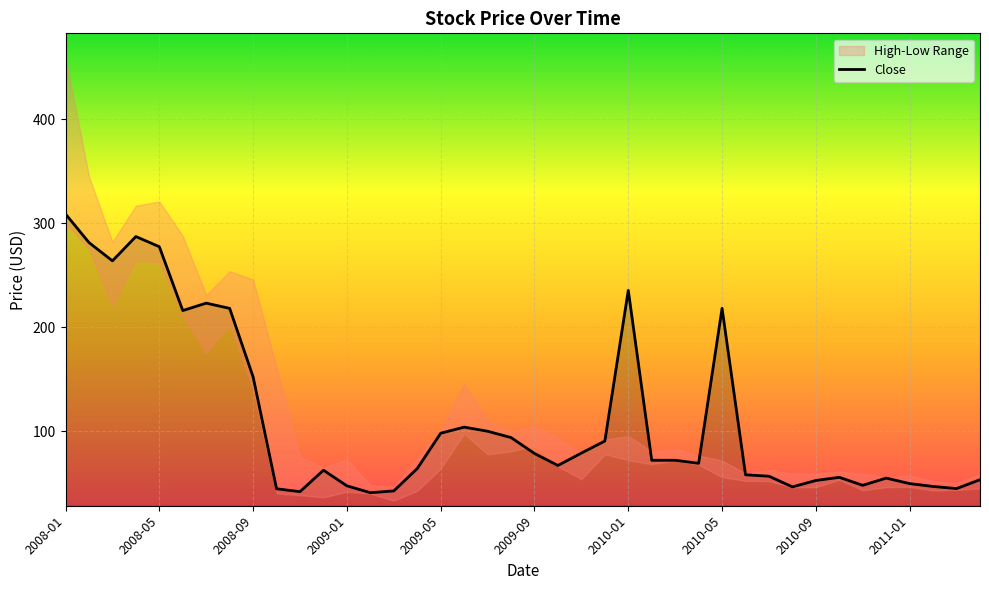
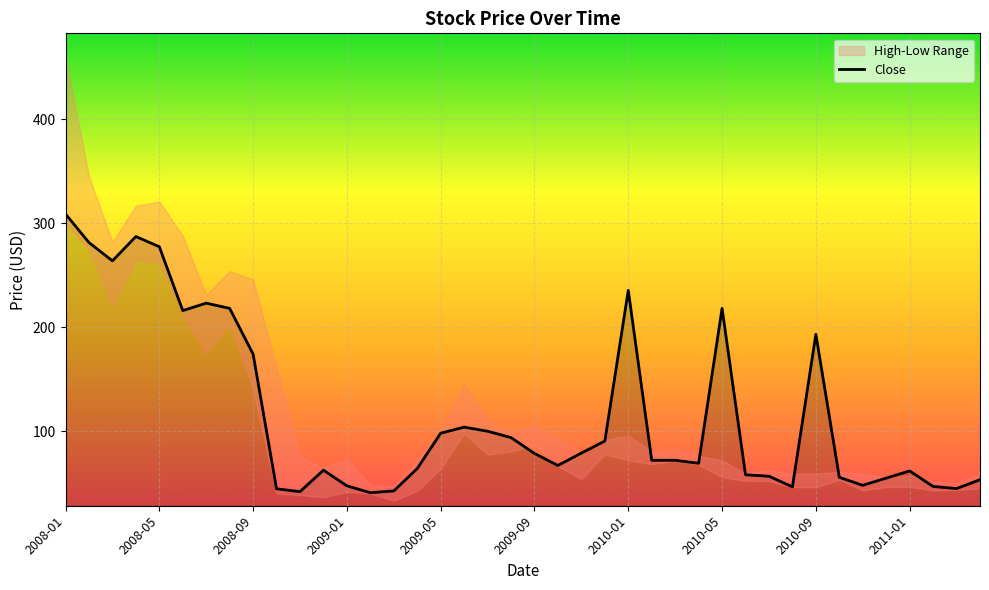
Close, 2008-09: 152 -> 174
Close, 2010-09: 52 -> 193
Close, 2011-01: 49 -> 62
